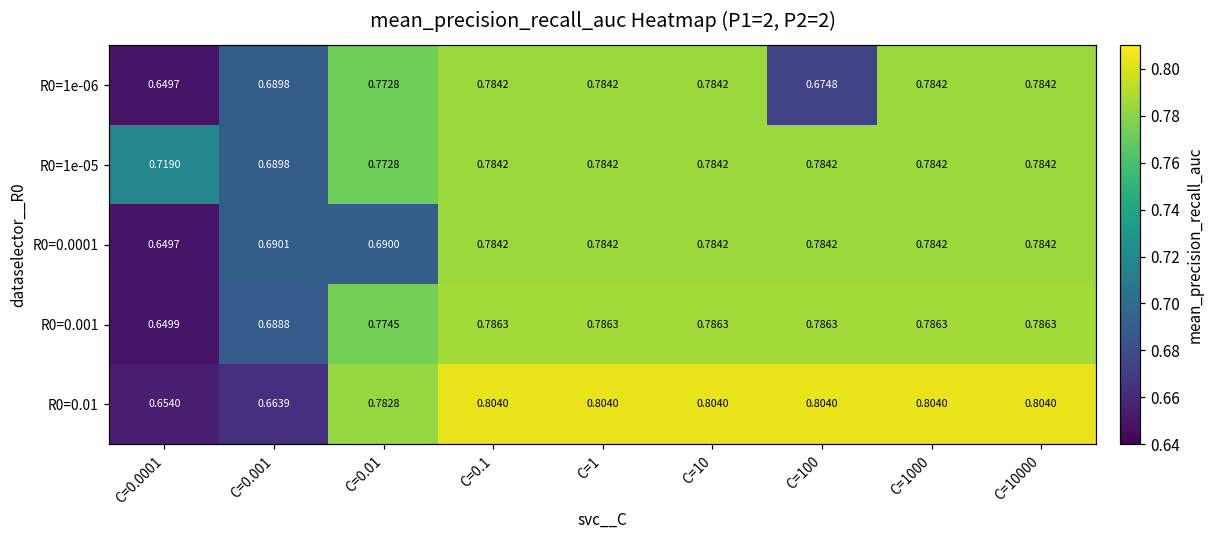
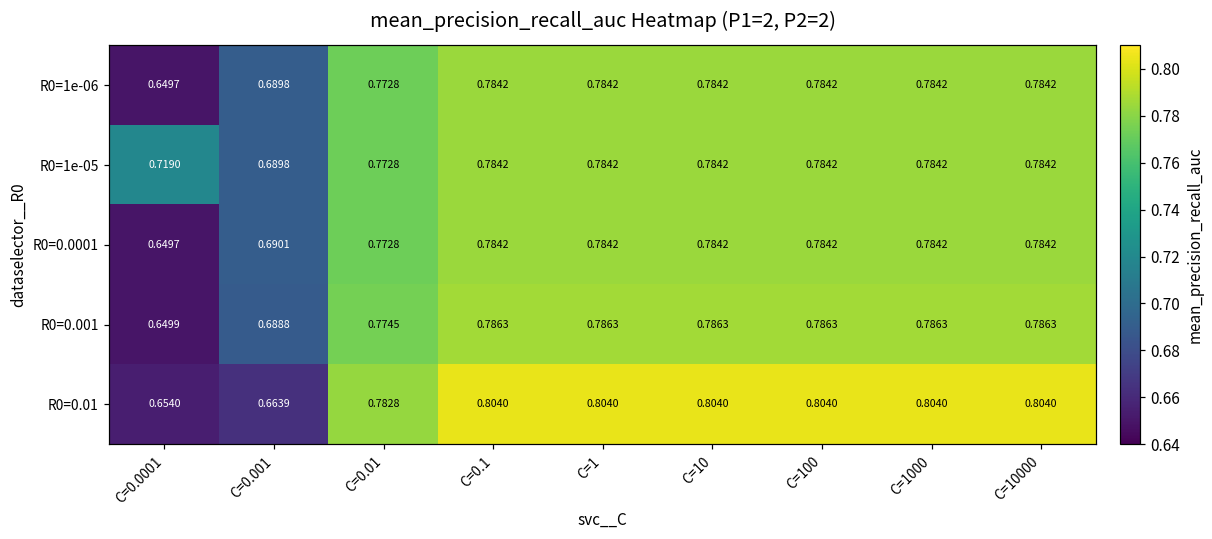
R0=1e-06, C=100: 0.6748 -> 0.7842
R0=0.0001, C=0.01: 0.6900 -> 0.7728
